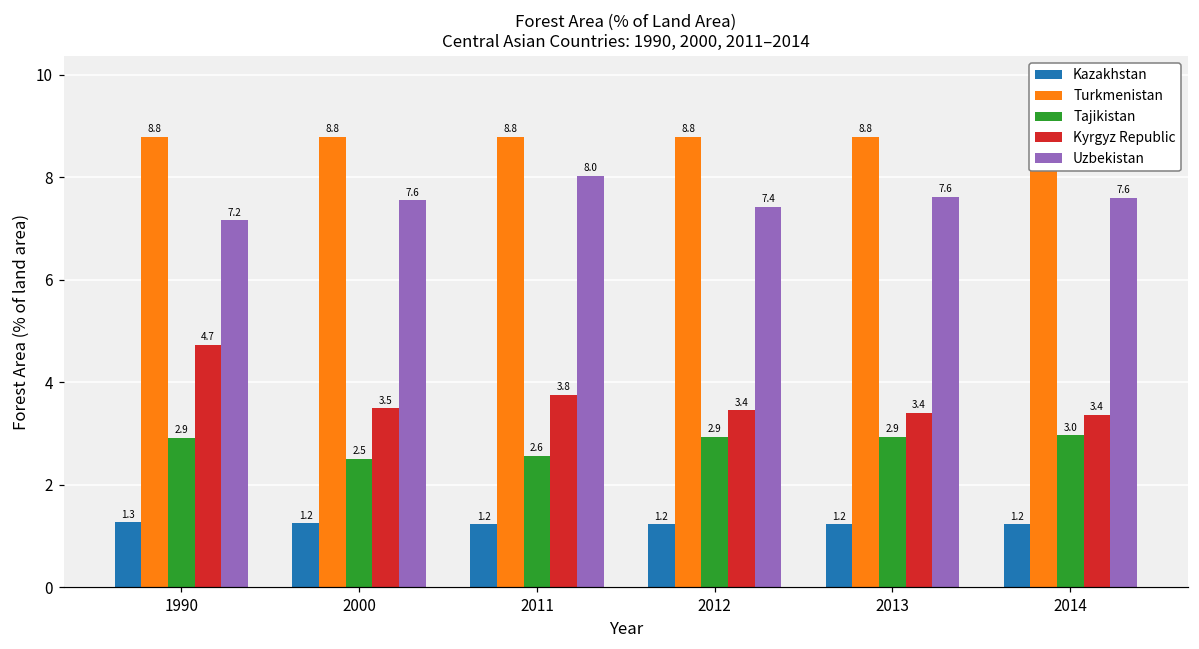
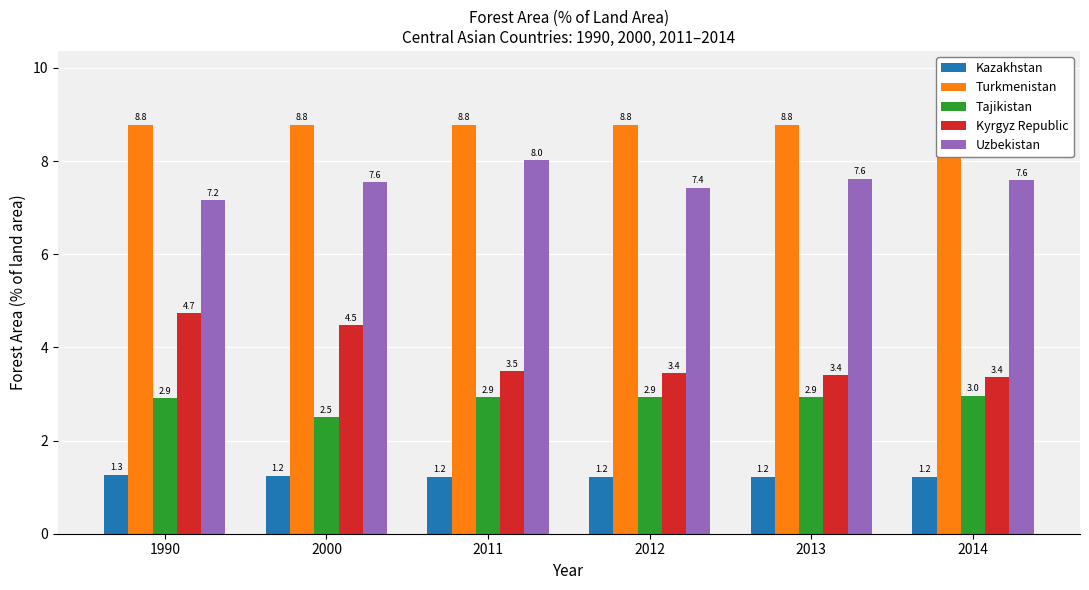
Kyrgyz Republic, 2000: 3.5 -> 4.5
Tajikistan, 2011: 2.6 -> 2.9
Kyrgyz Republic, 2011: 3.8 -> 3.5
